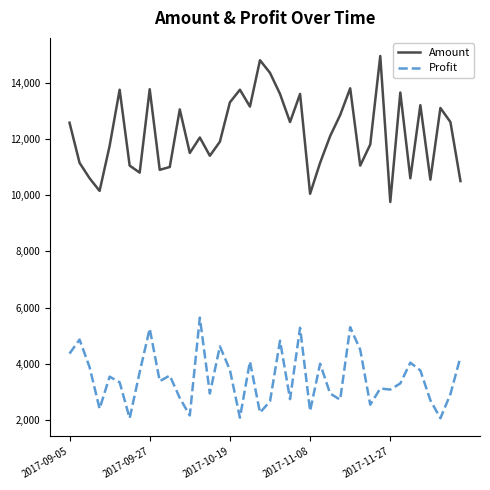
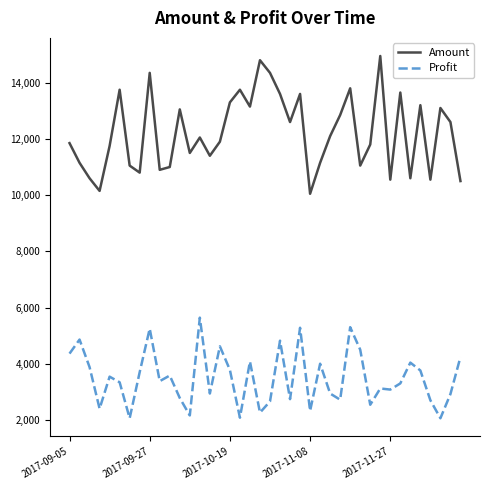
Amount, 2017-09-05: 12,600 -> 11,900
Amount, 2017-09-27: 13,800 -> 14,400
Amount, 2017-11-27: 9,800 -> 10,600
